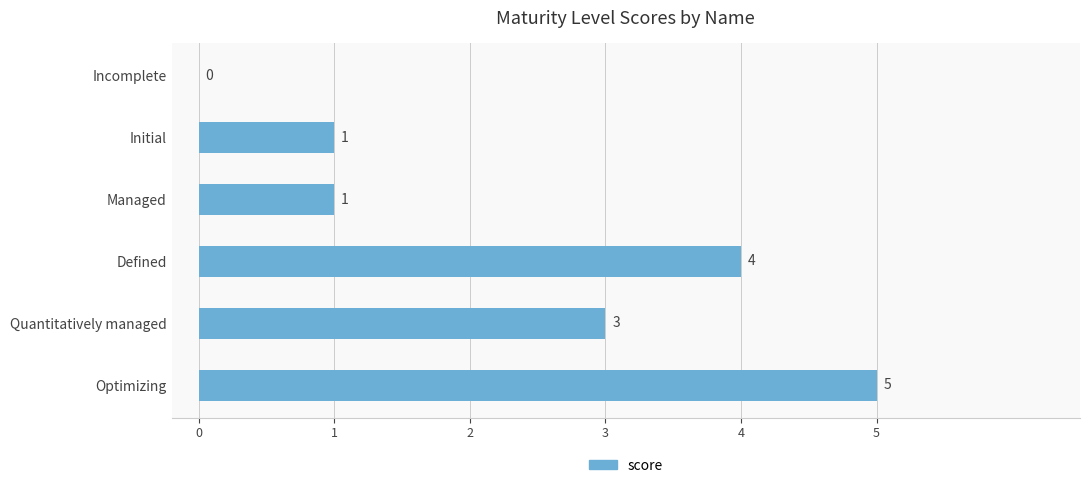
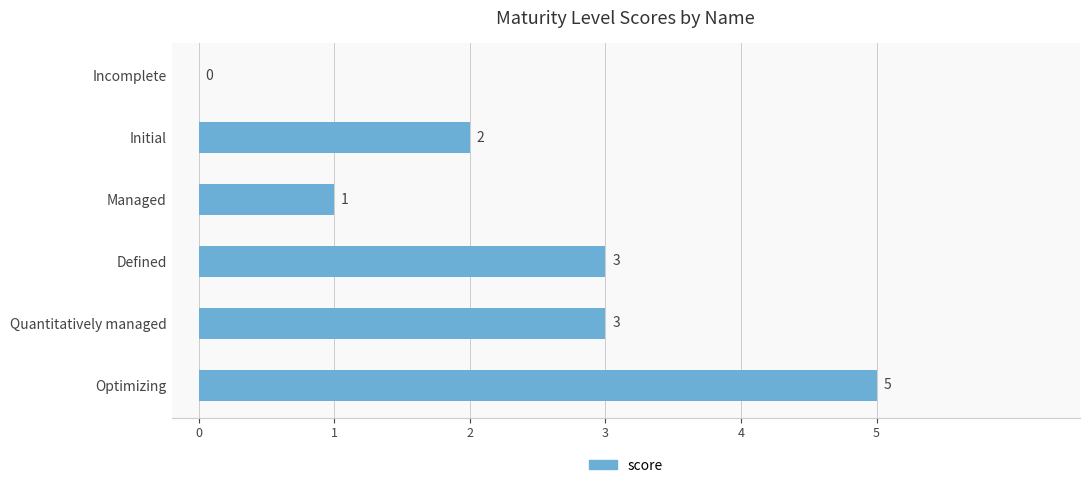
Initial: 1 -> 2
Defined: 4 -> 3
